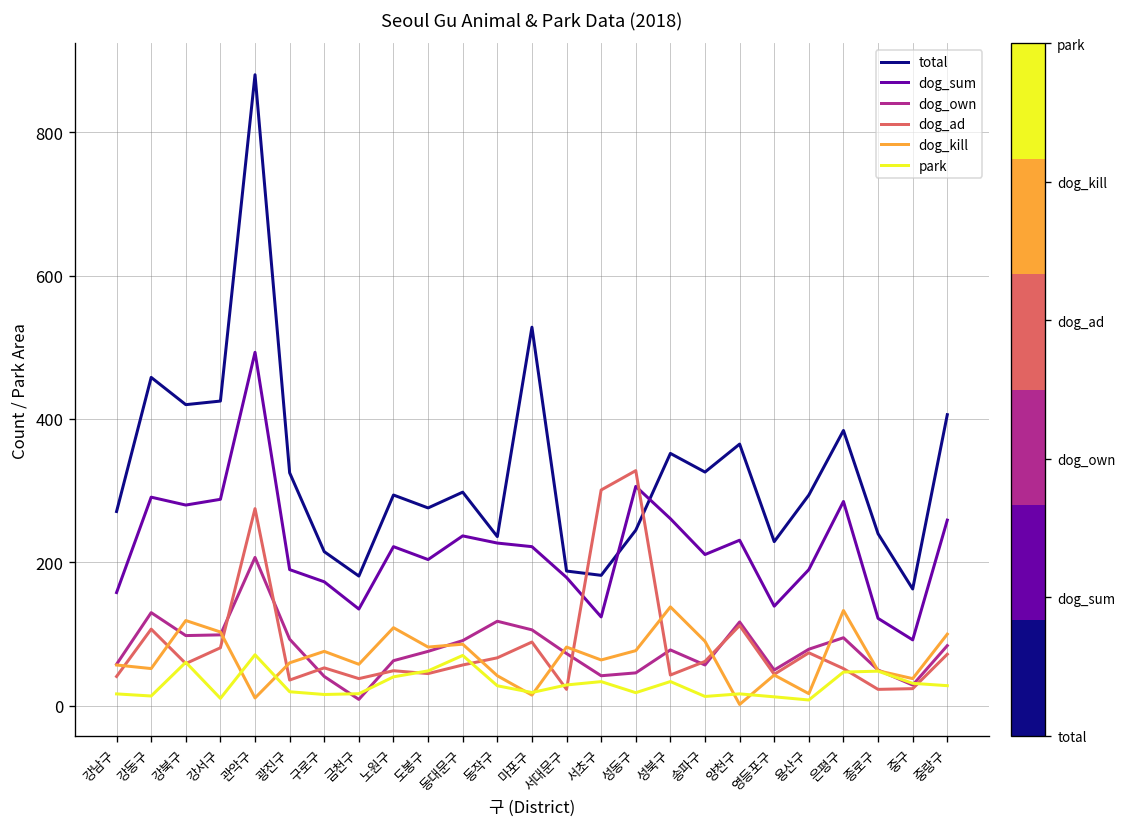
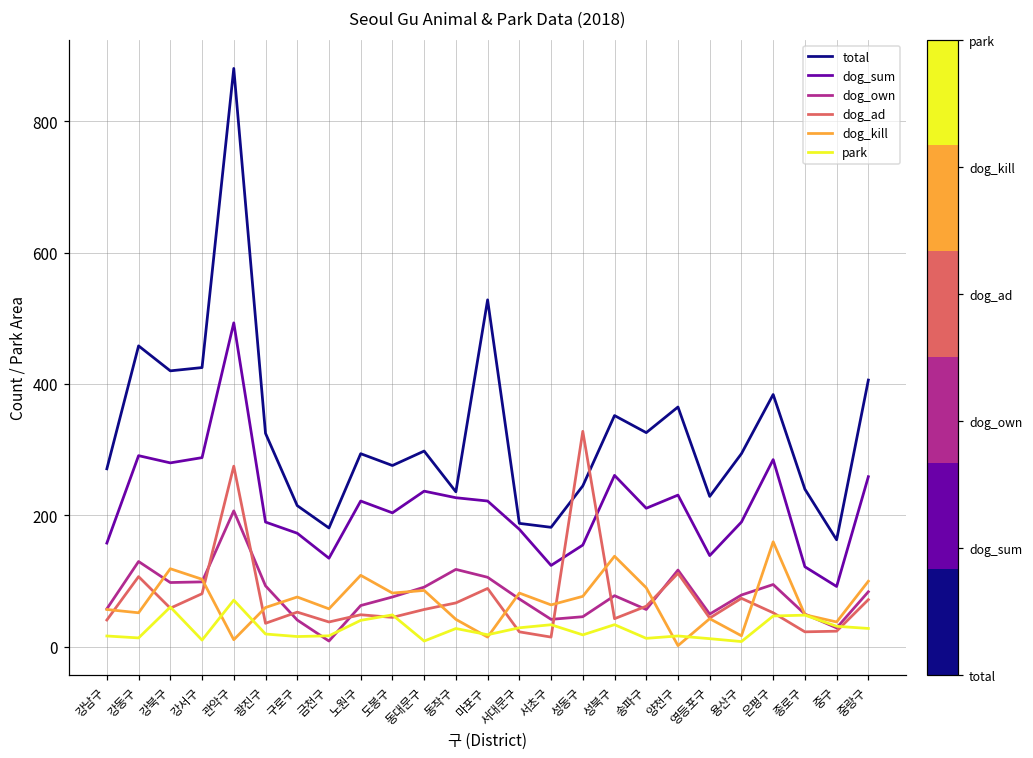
park, 동대문구: 70 -> 10
dog_ad, 서초구: 300 -> 20
dog_sum, 성동구: 310 -> 160
dog_kill, 은평구: 130 -> 160
